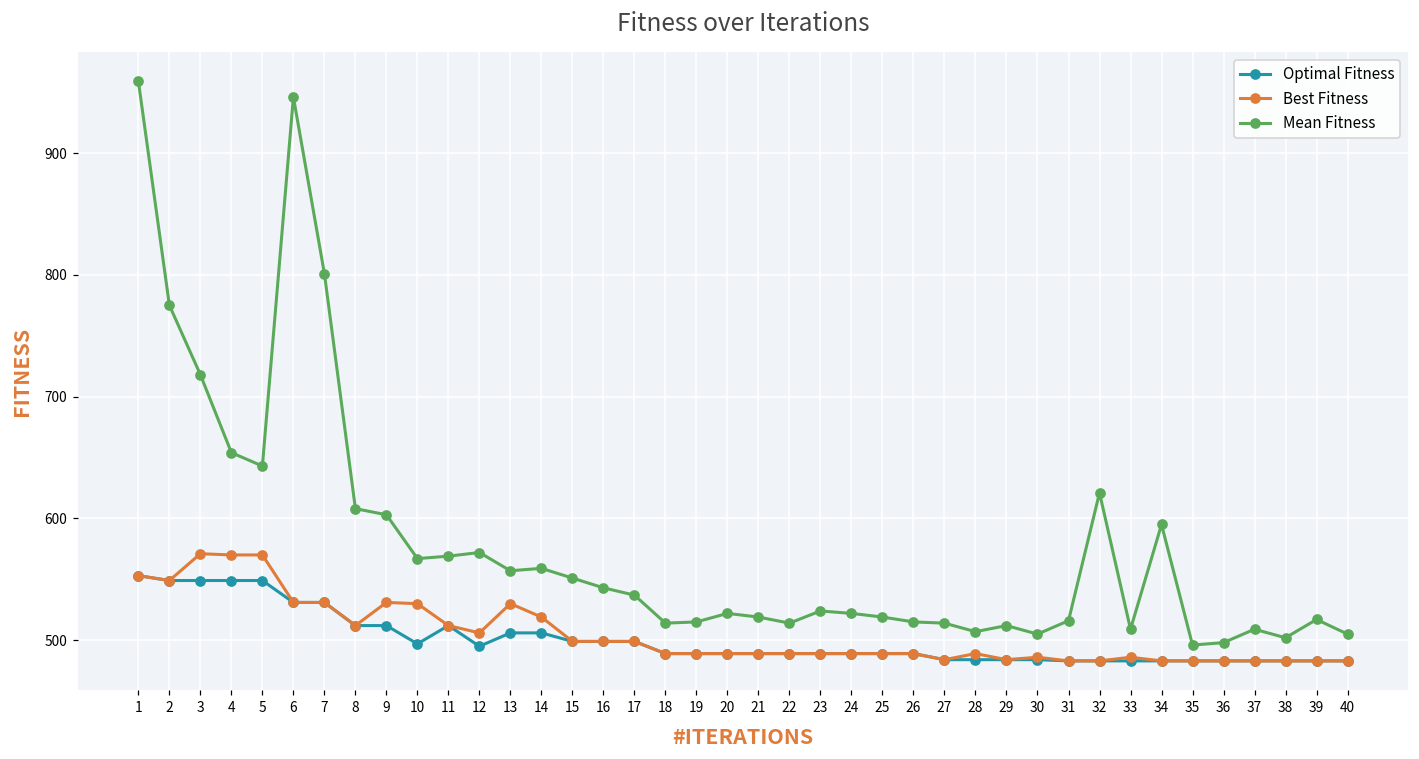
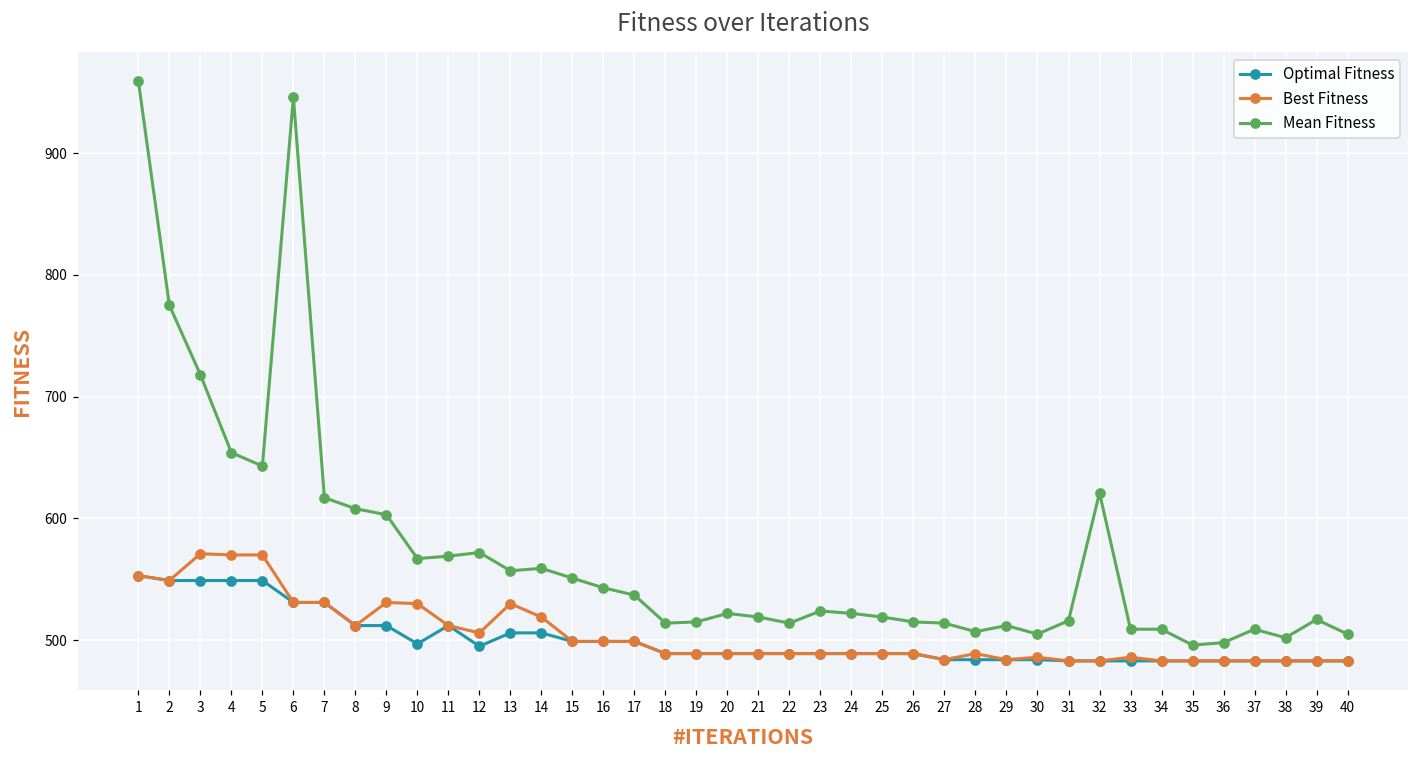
Mean Fitness, 7: 801 -> 617
Mean Fitness, 34: 595 -> 509
